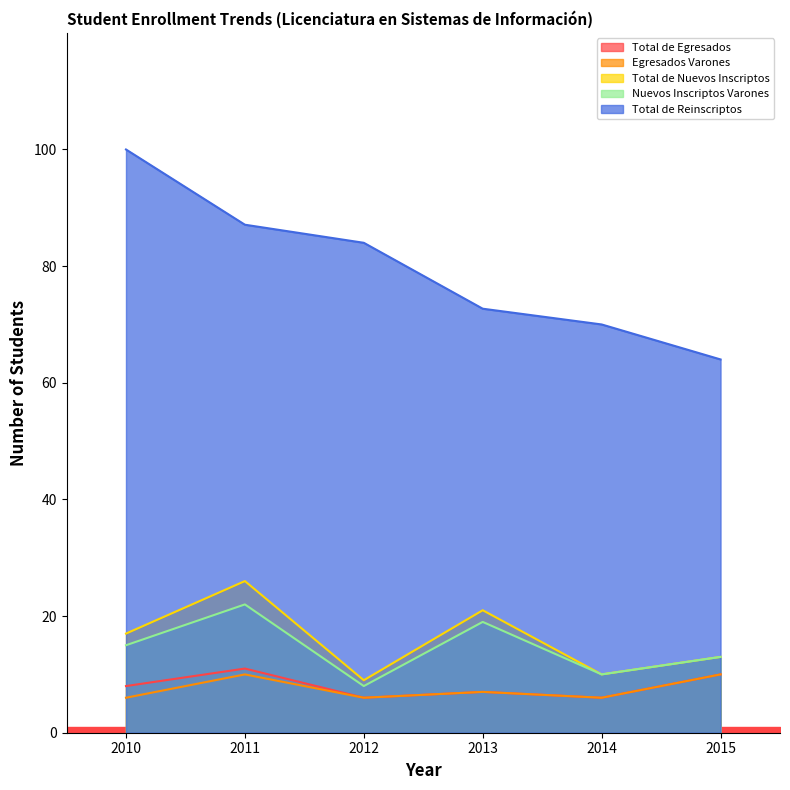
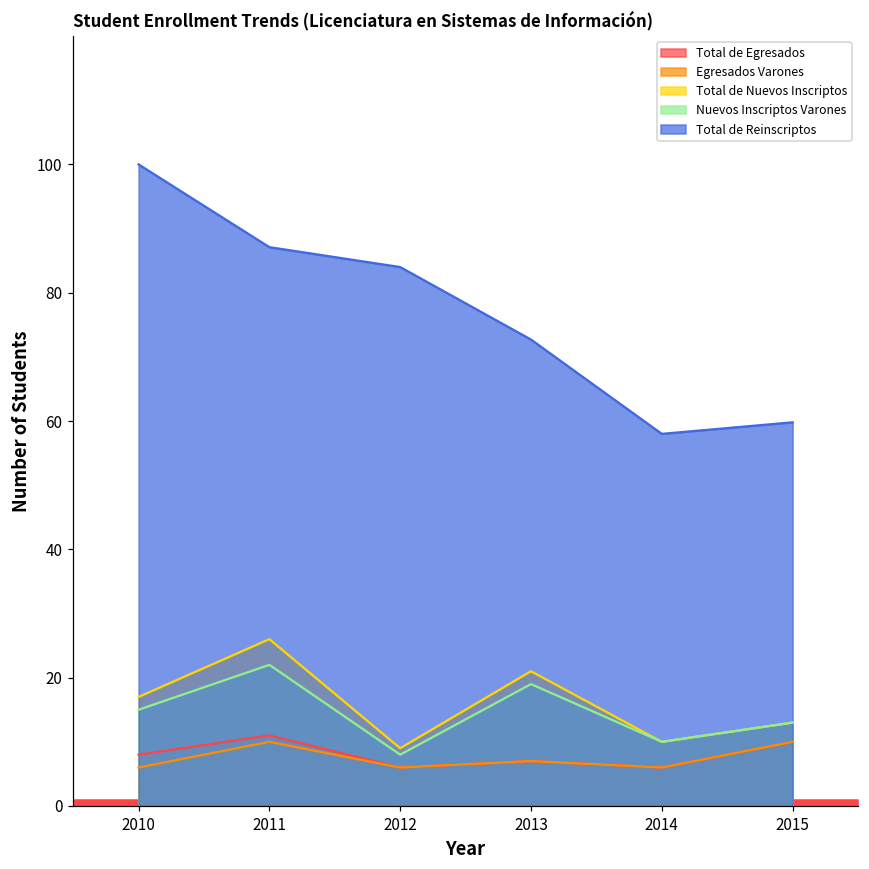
Total de Reinscriptos, 2014: 70 -> 58
Total de Reinscriptos, 2015: 64 -> 60
